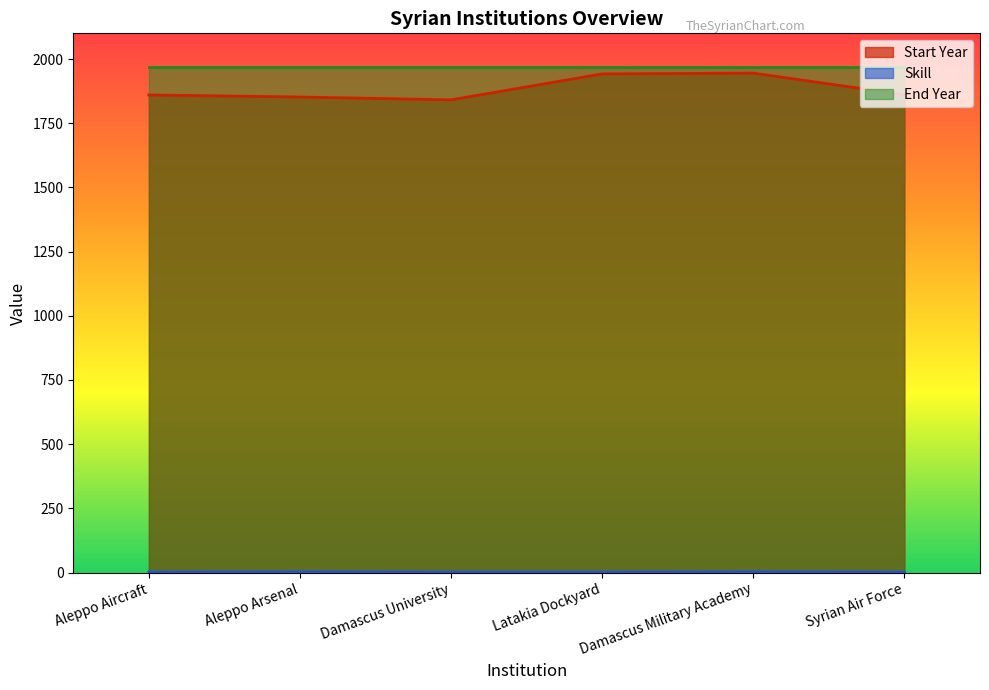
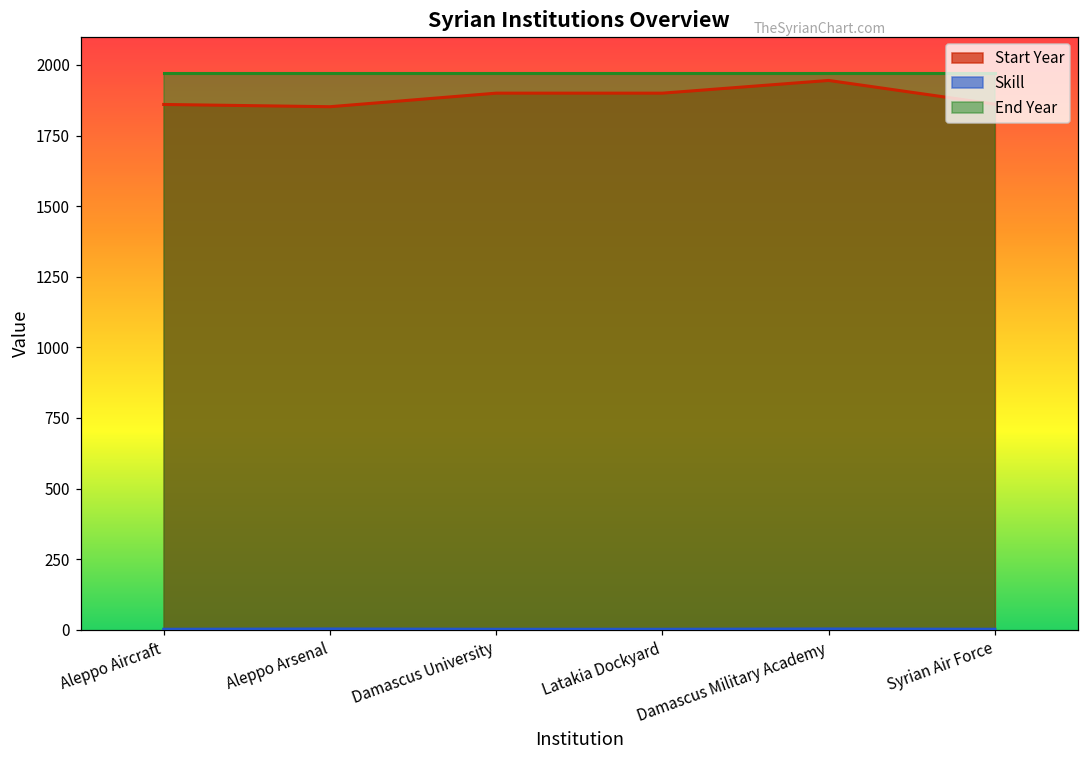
Start Year, Damascus University: 1840 -> 1900
Start Year, Latakia Dockyard: 1940 -> 1900
